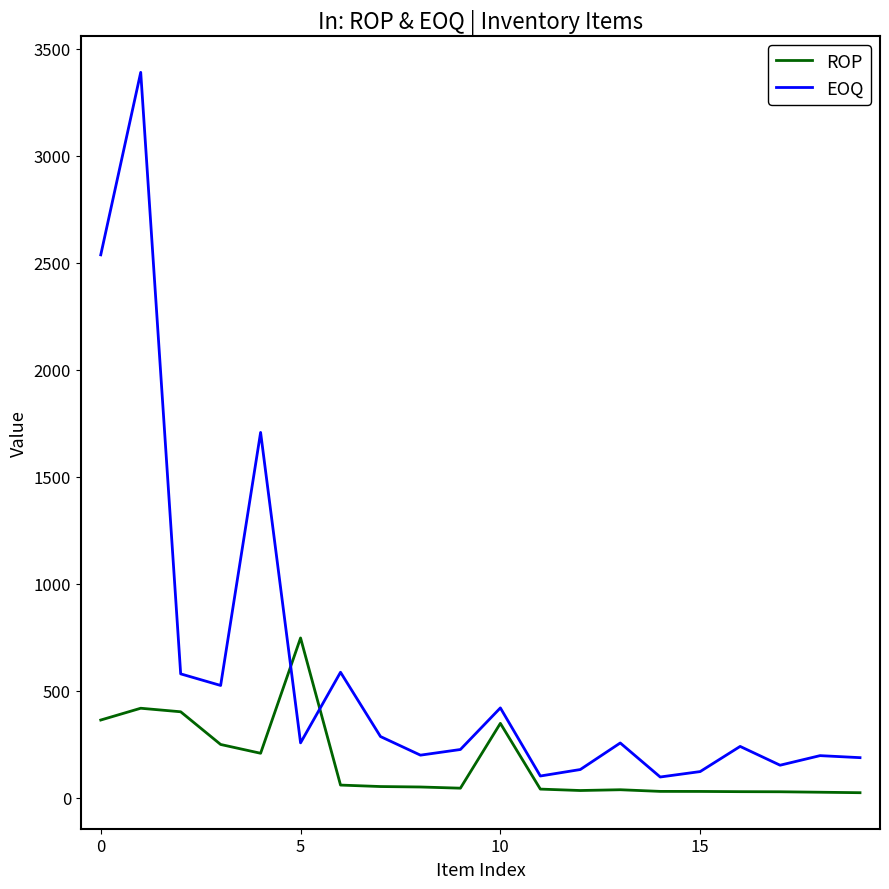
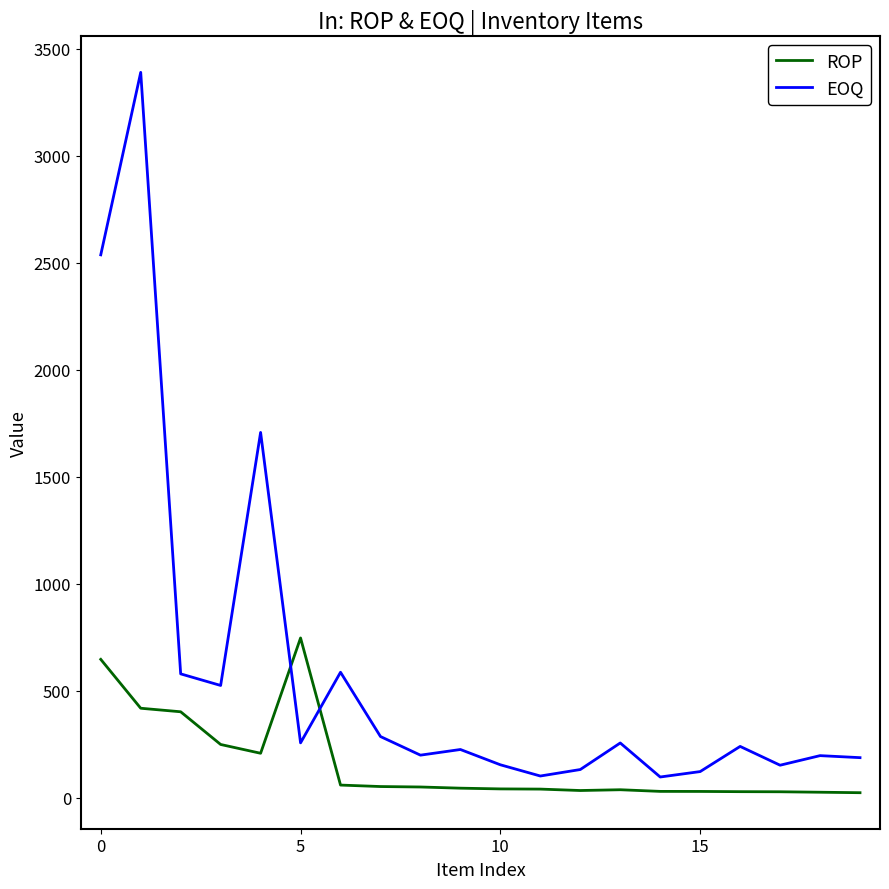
ROP, 0: 360 -> 650
ROP, 10: 350 -> 40
EOQ, 10: 420 -> 150
